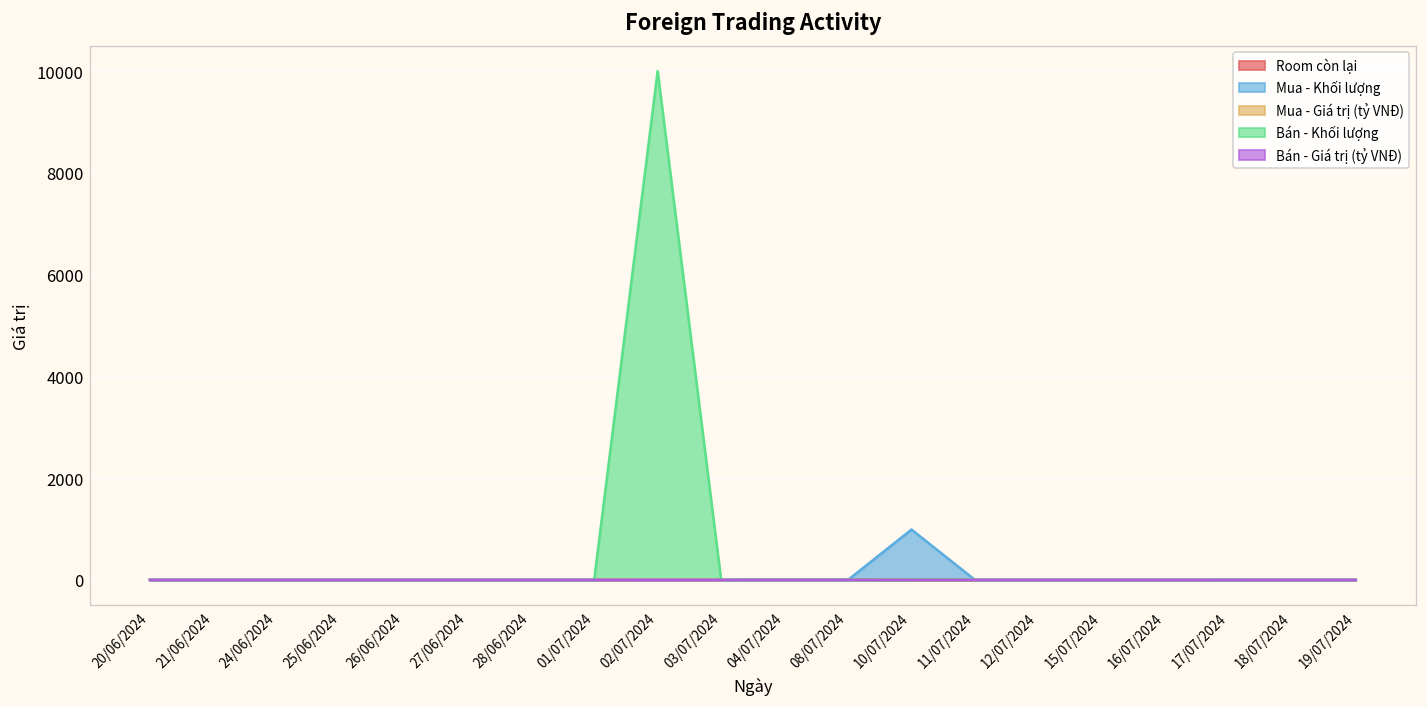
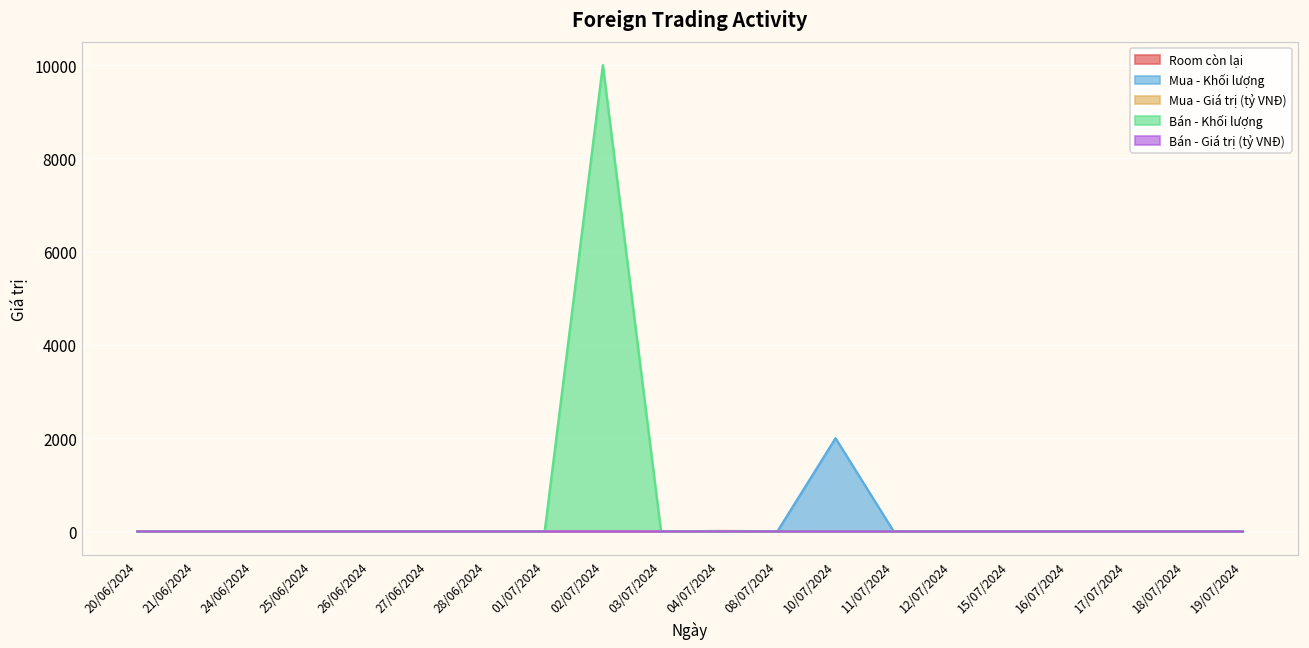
Mua - Khối lượng, 10/07/2024: 1000 -> 2000
